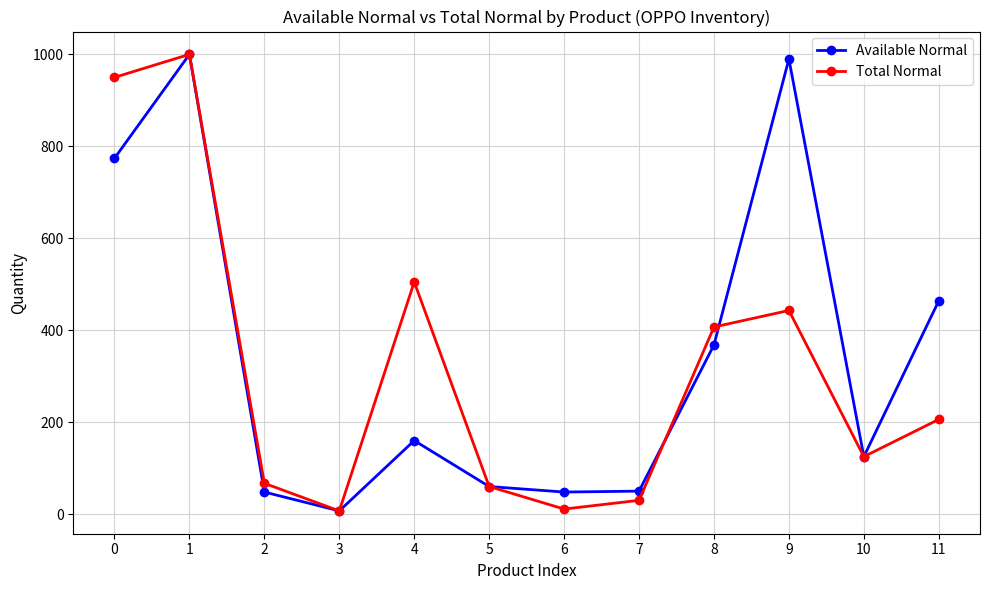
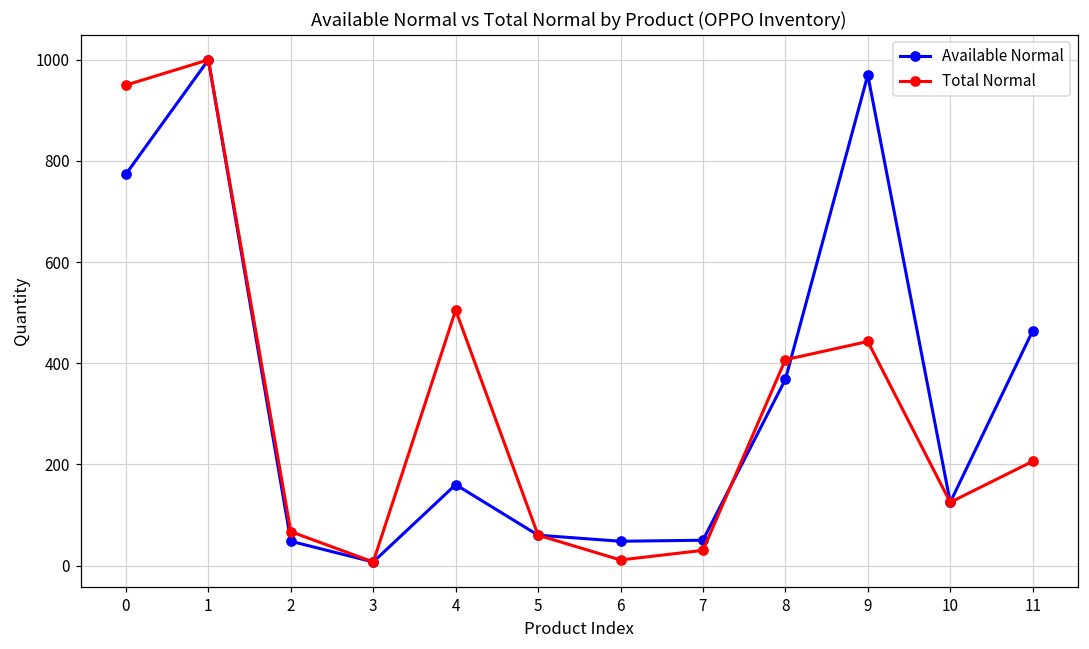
Available Normal, 9: 990 -> 970
